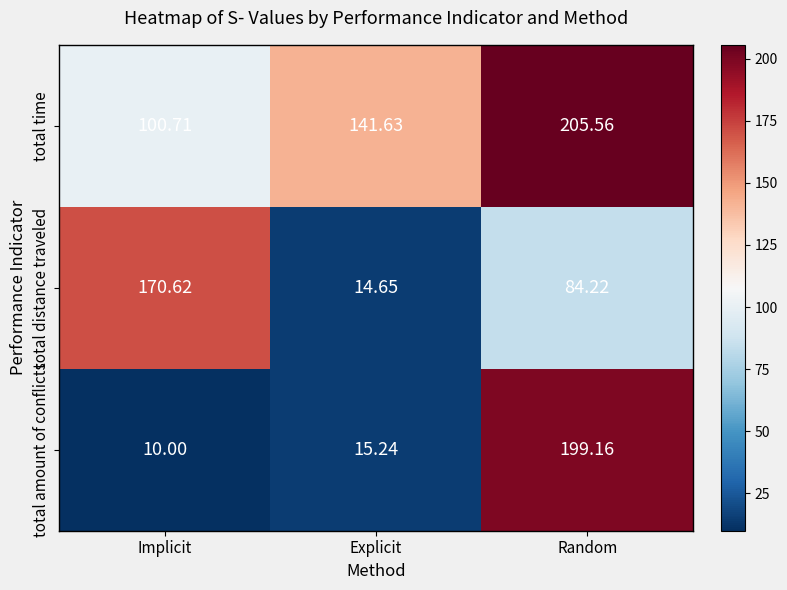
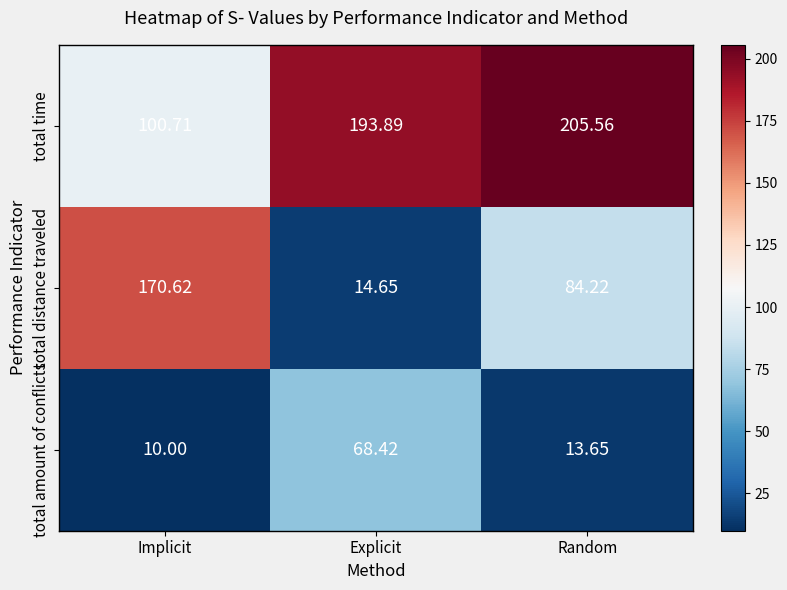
total time, Explicit: 141.63 -> 193.89
total amount of conflicts, Explicit: 15.24 -> 68.42
total amount of conflicts, Random: 199.16 -> 13.65
